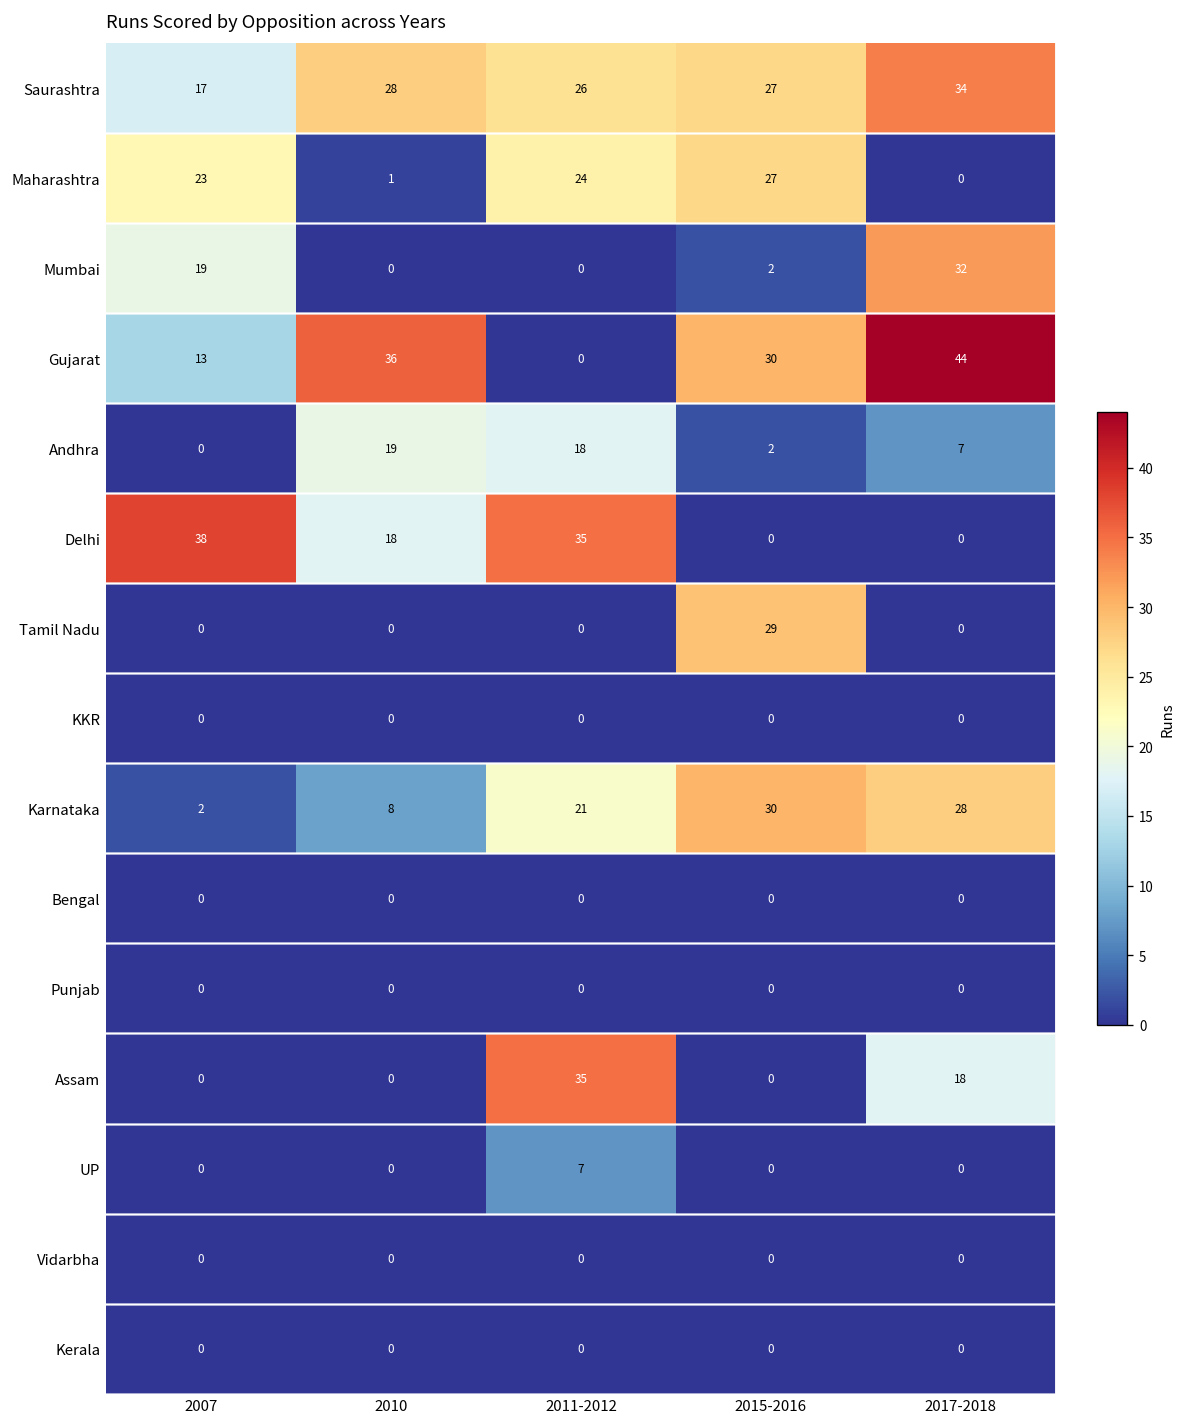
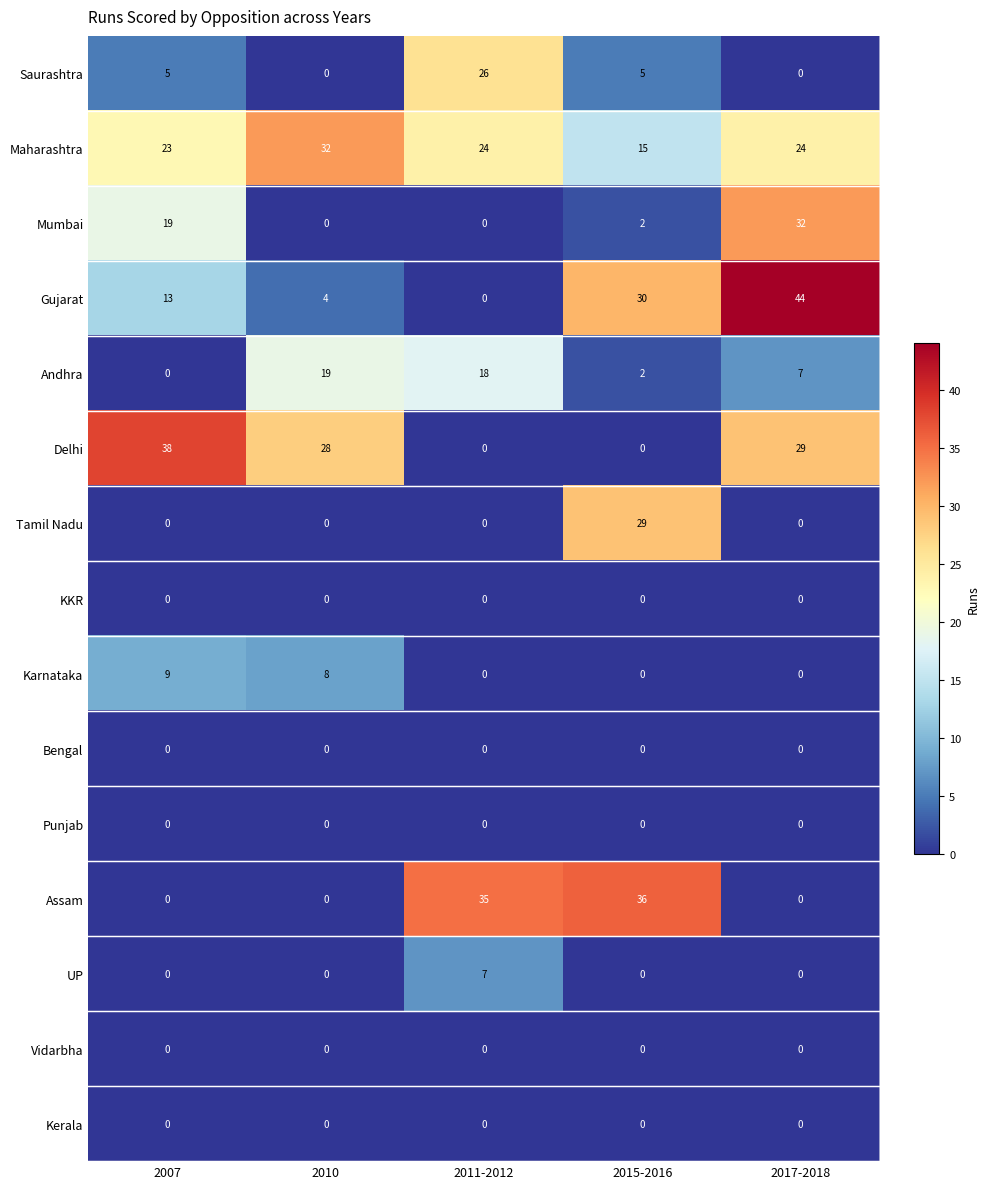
Saurashtra, 2007: 17 -> 5
Saurashtra, 2010: 28 -> 0
Saurashtra, 2015-2016: 27 -> 5
Saurashtra, 2017-2018: 34 -> 0
Maharashtra, 2010: 1 -> 32
Maharashtra, 2015-2016: 27 -> 15
Maharashtra, 2017-2018: 0 -> 24
Gujarat, 2010: 36 -> 4
Delhi, 2010: 18 -> 28
Delhi, 2011-2012: 35 -> 0
Delhi, 2017-2018: 0 -> 29
Karnataka, 2007: 2 -> 9
Karnataka, 2011-2012: 21 -> 0
Karnataka, 2015-2016: 30 -> 0
Karnataka, 2017-2018: 28 -> 0
Assam, 2015-2016: 0 -> 36
Assam, 2017-2018: 18 -> 0
